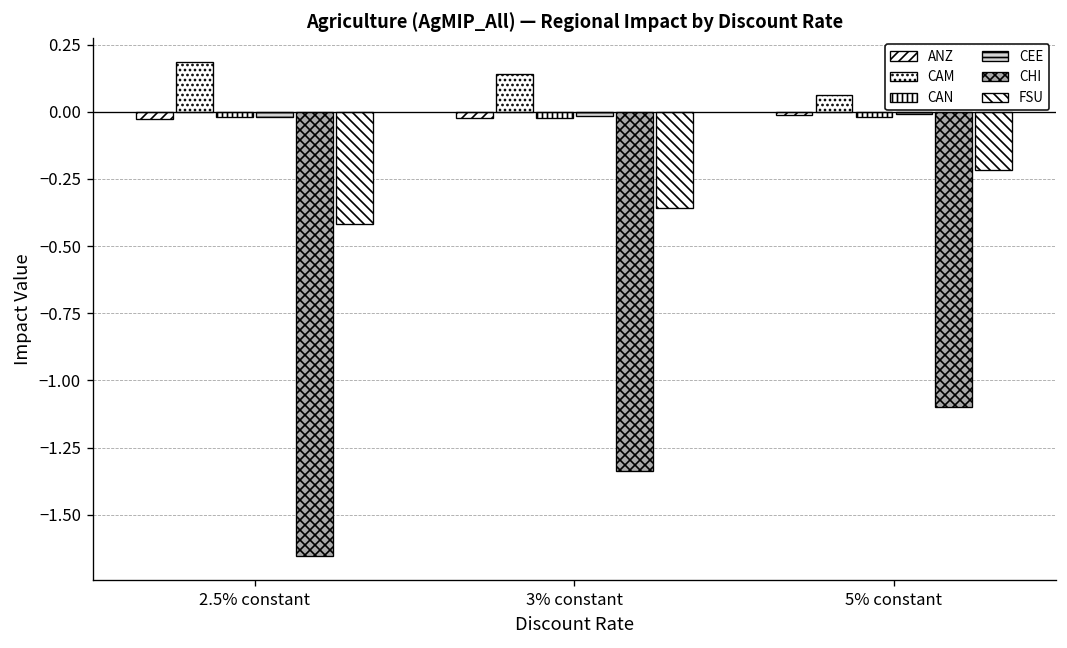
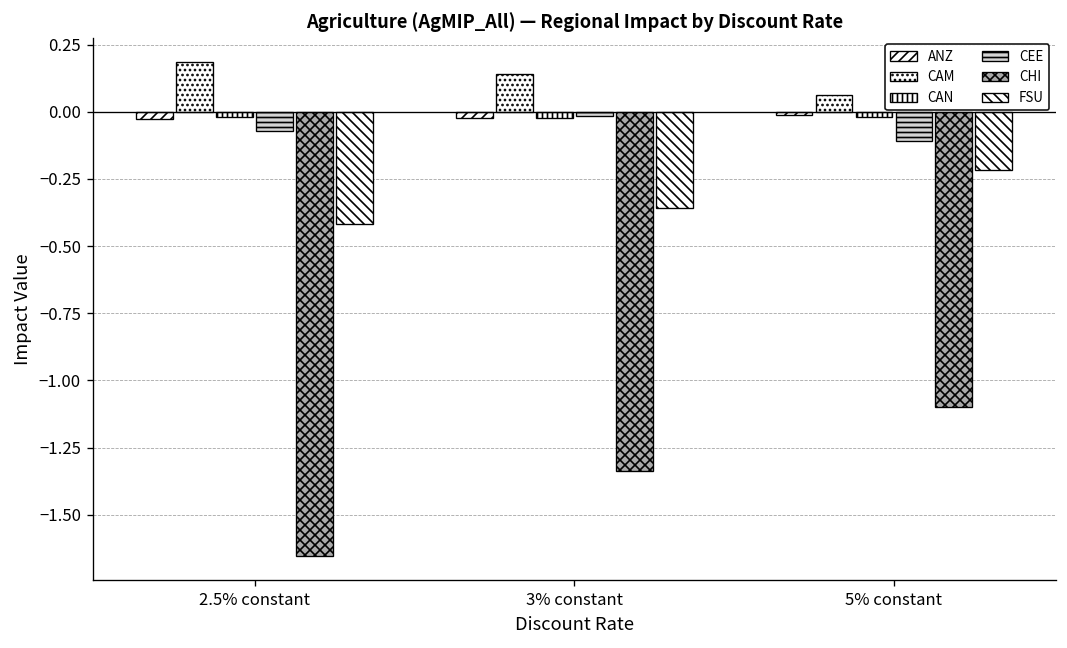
CEE, 2.5% constant: -0.02 -> -0.07
CEE, 5% constant: -0.01 -> -0.11
